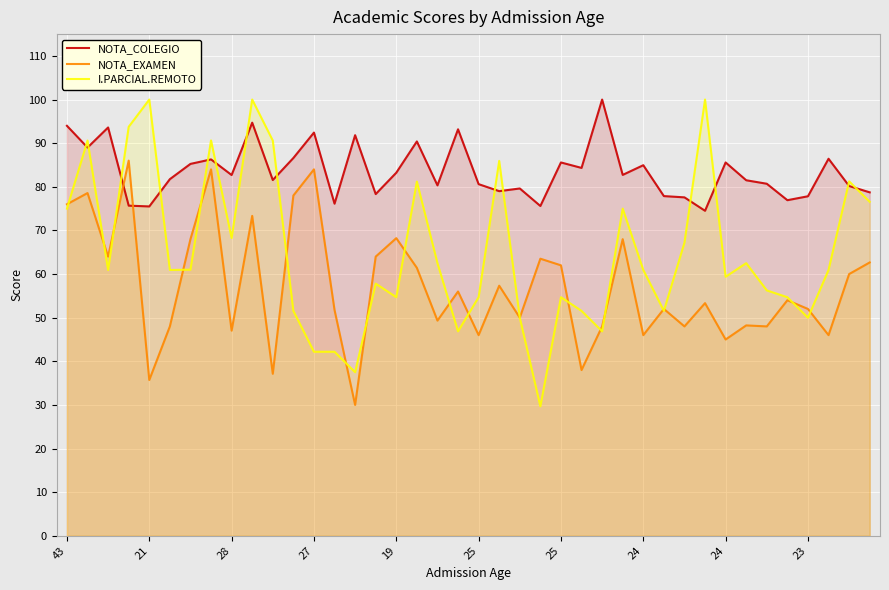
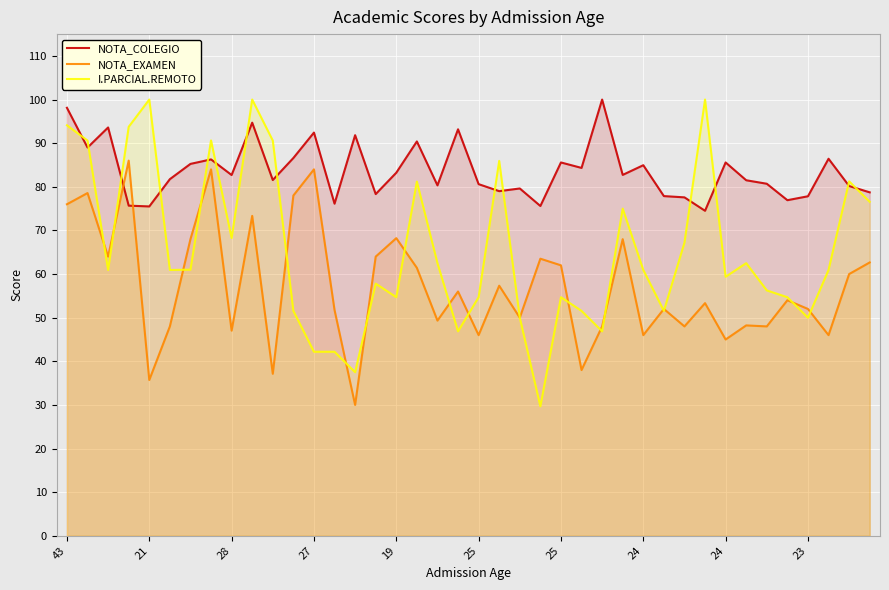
NOTA_COLEGIO, 43: 94 -> 98
I.PARCIAL.REMOTO, 43: 75 -> 94
